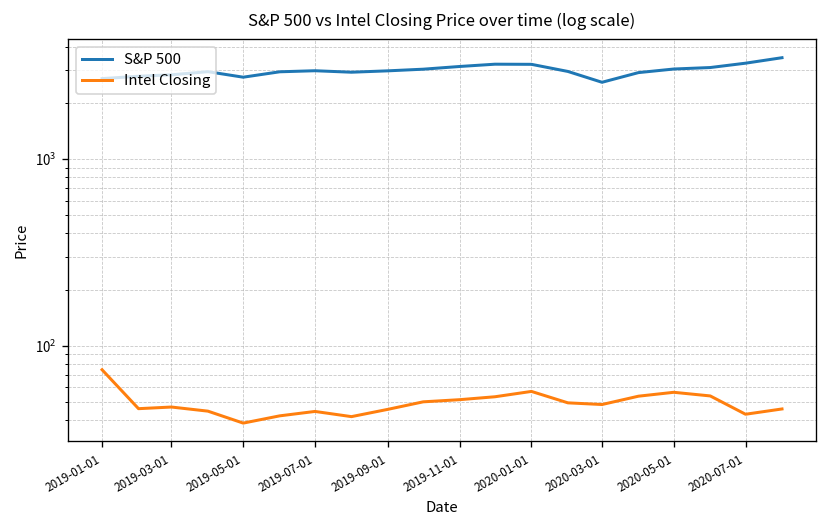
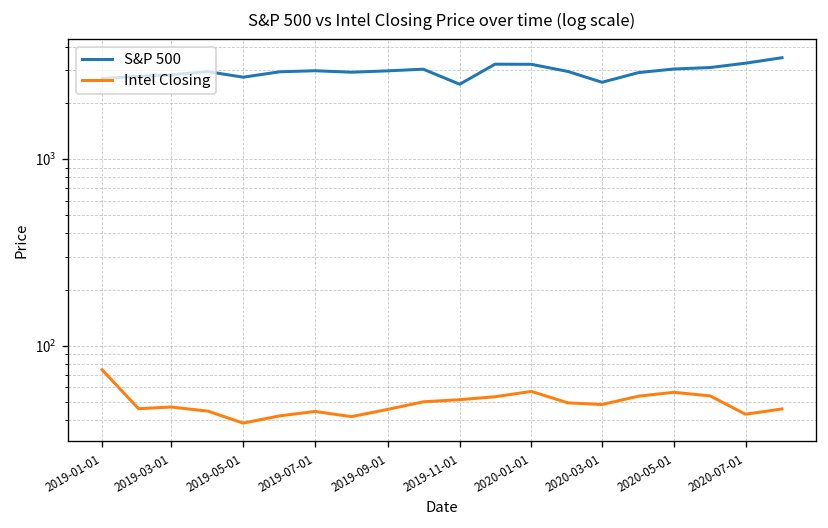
S&P 500, 2019-11-01: 3100 -> 2500
